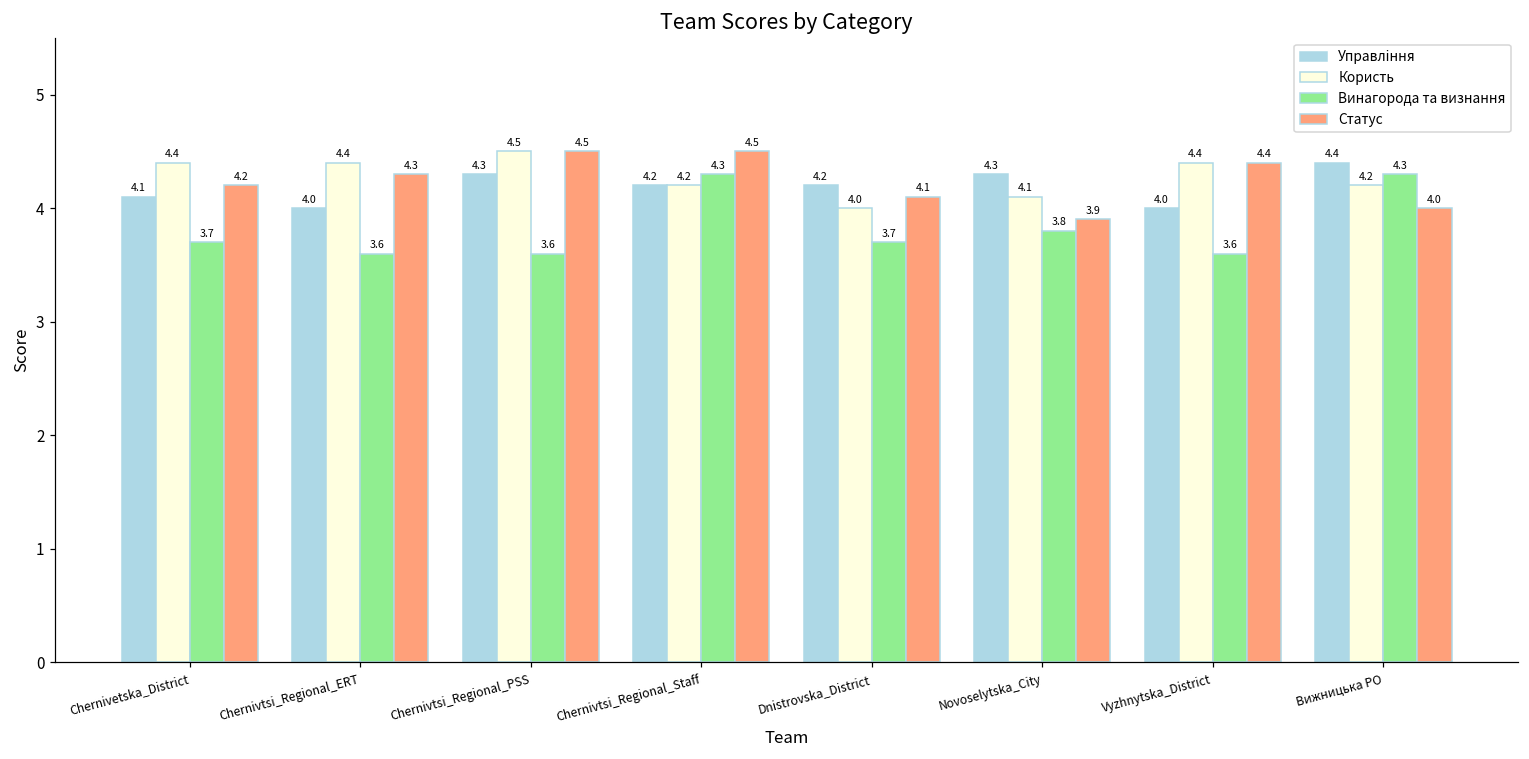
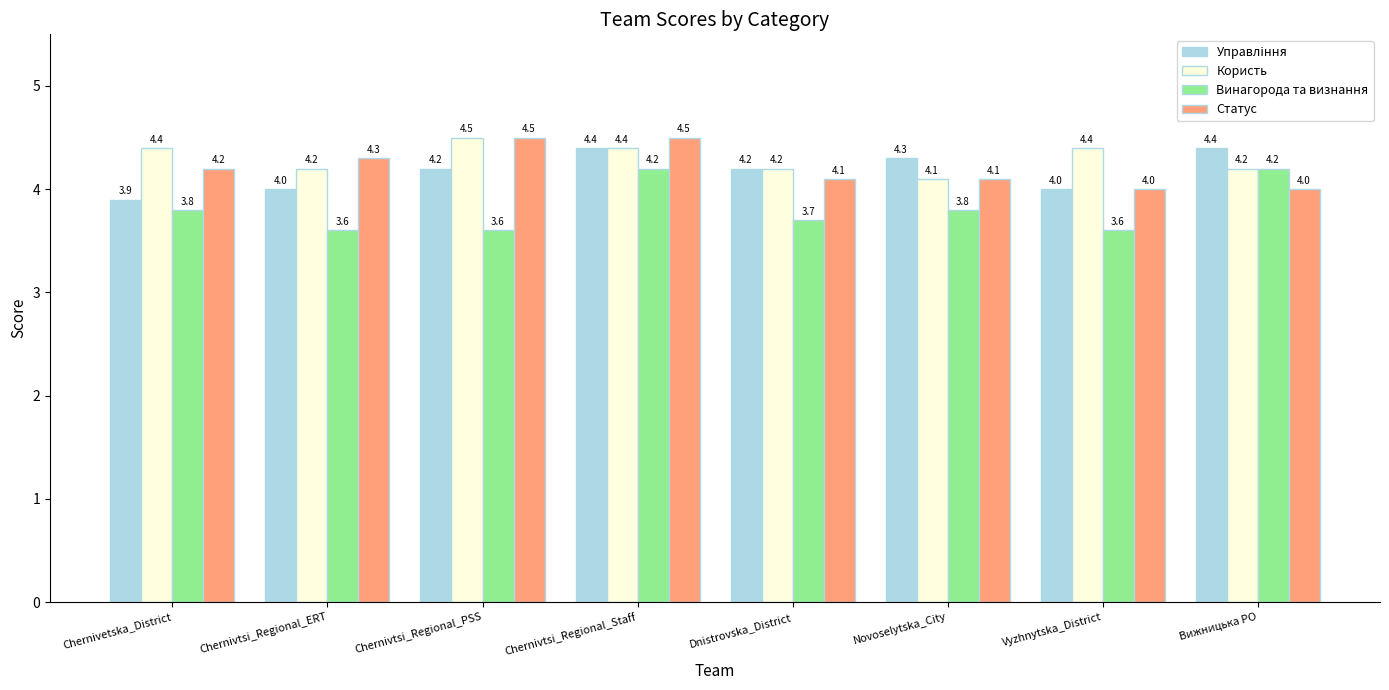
Управління, Chernivetska_District: 4.1 -> 3.9
Винагорода та визнання, Chernivetska_District: 3.7 -> 3.8
Користь, Chernivtsi_Regional_ERT: 4.4 -> 4.2
Управління, Chernivtsi_Regional_PSS: 4.3 -> 4.2
Управління, Chernivtsi_Regional_Staff: 4.2 -> 4.4
Користь, Chernivtsi_Regional_Staff: 4.2 -> 4.4
Винагорода та визнання, Chernivtsi_Regional_Staff: 4.3 -> 4.2
Користь, Dnistrovska_District: 4.0 -> 4.2
Статус, Novoselytska_City: 3.9 -> 4.1
Статус, Vyzhnytska_District: 4.4 -> 4.0
Винагорода та визнання, Вижницька РО: 4.3 -> 4.2
